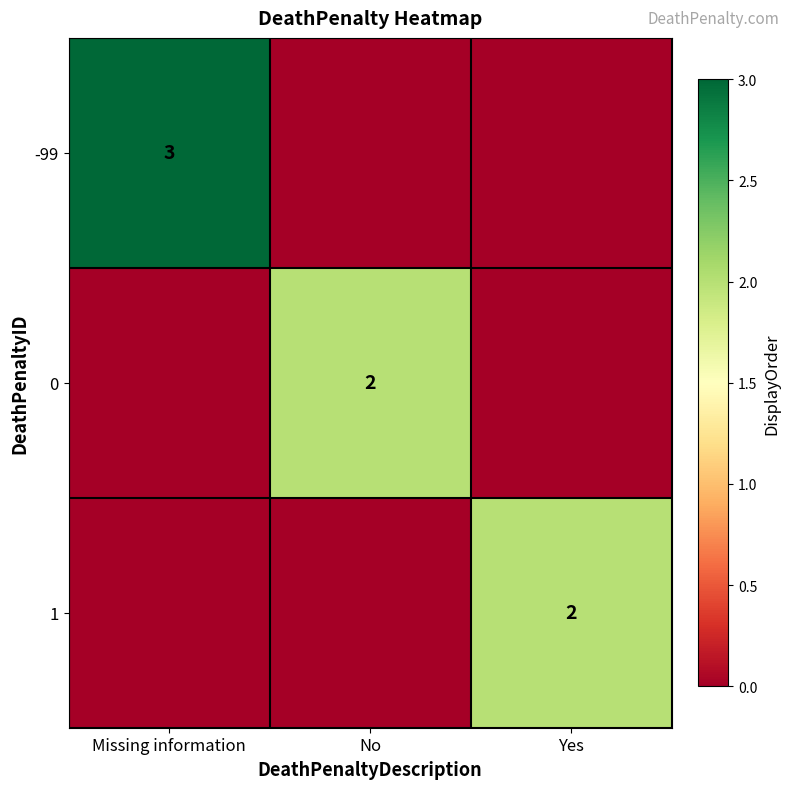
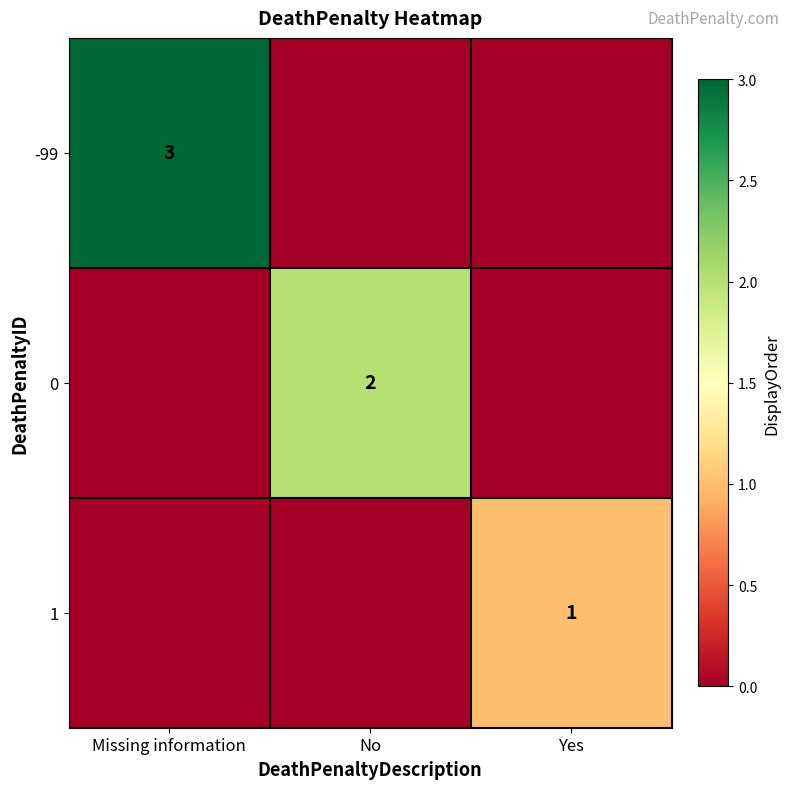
1, Yes: 2 -> 1
